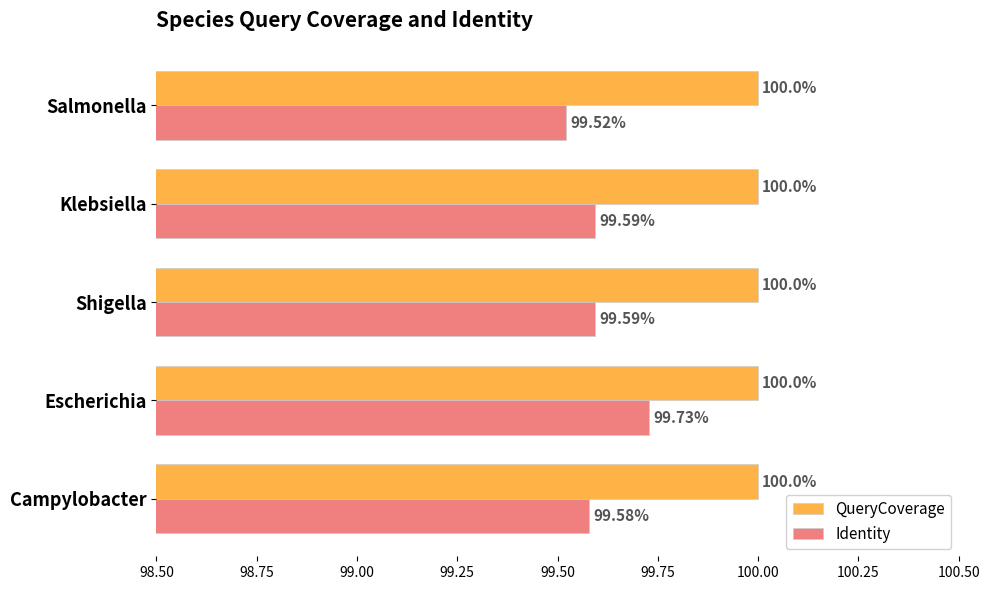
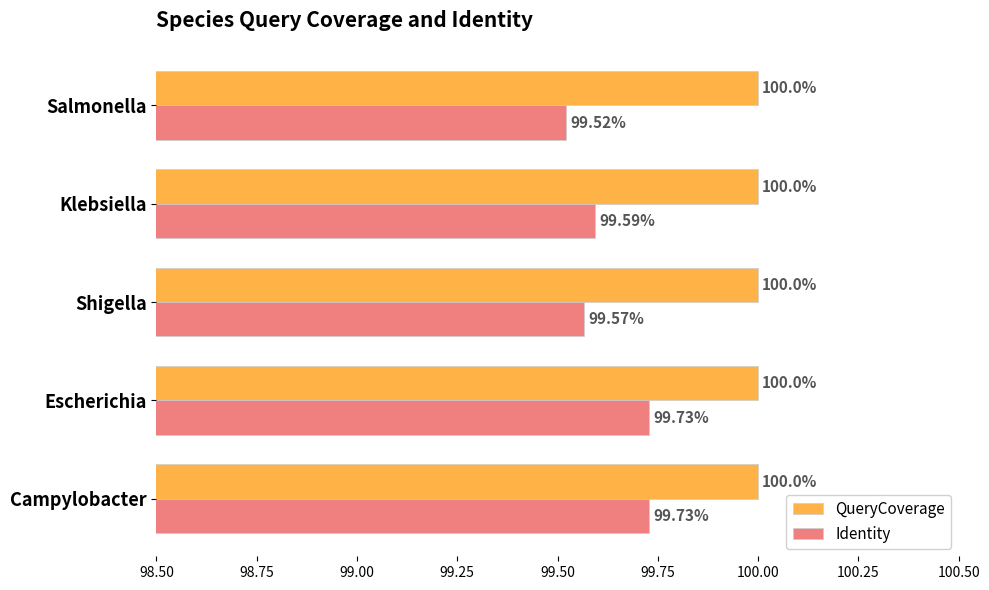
Identity, Shigella: 99.59% -> 99.57%
Identity, Campylobacter: 99.58% -> 99.73%
